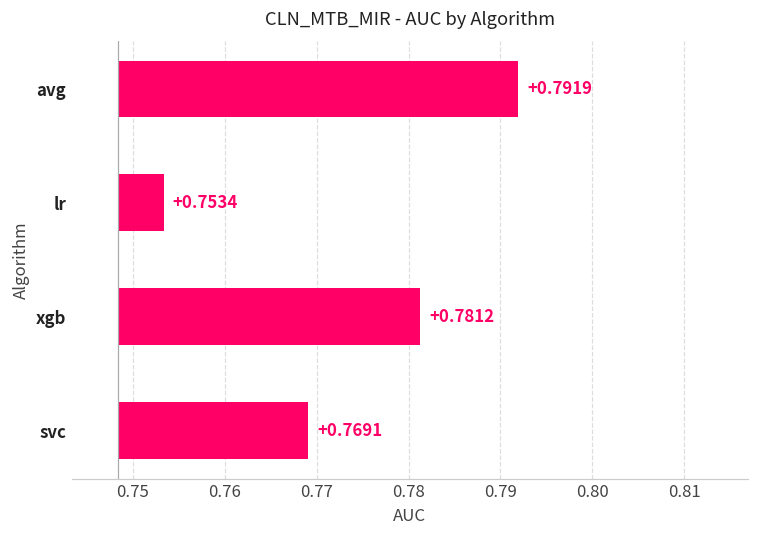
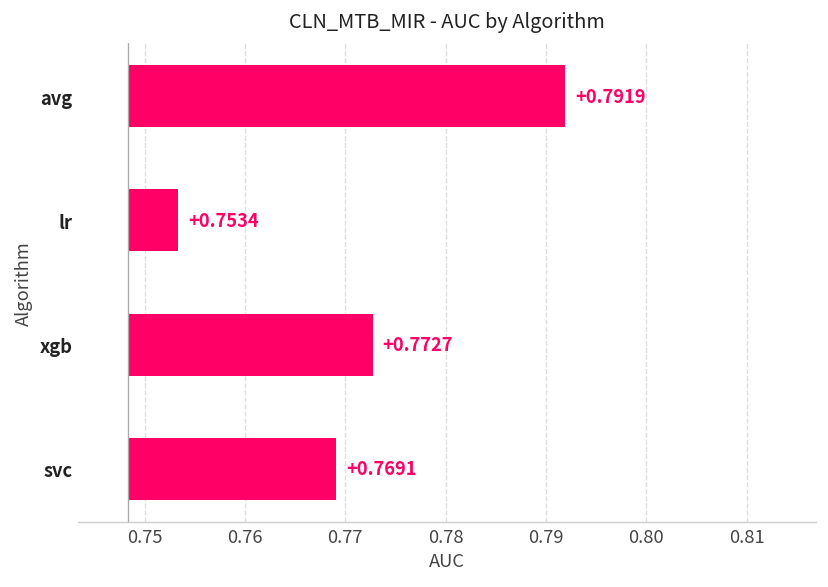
xgb: +0.7812 -> +0.7727
